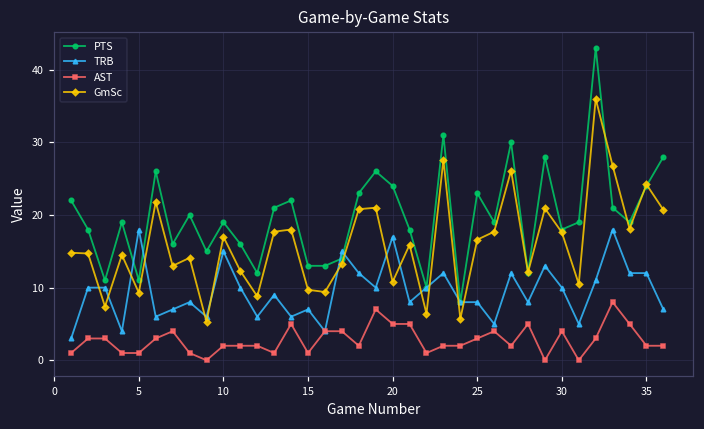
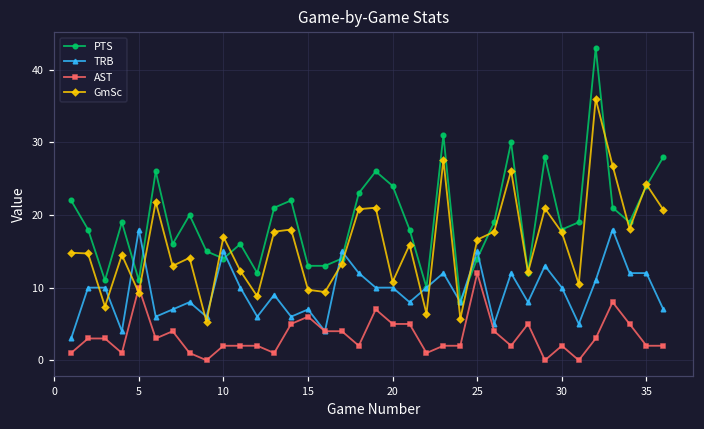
AST, 5: 1 -> 10
PTS, 10: 19 -> 14
AST, 15: 1 -> 6
TRB, 20: 17 -> 10
PTS, 25: 23 -> 14
TRB, 25: 8 -> 15
AST, 25: 3 -> 12
AST, 30: 4 -> 2
